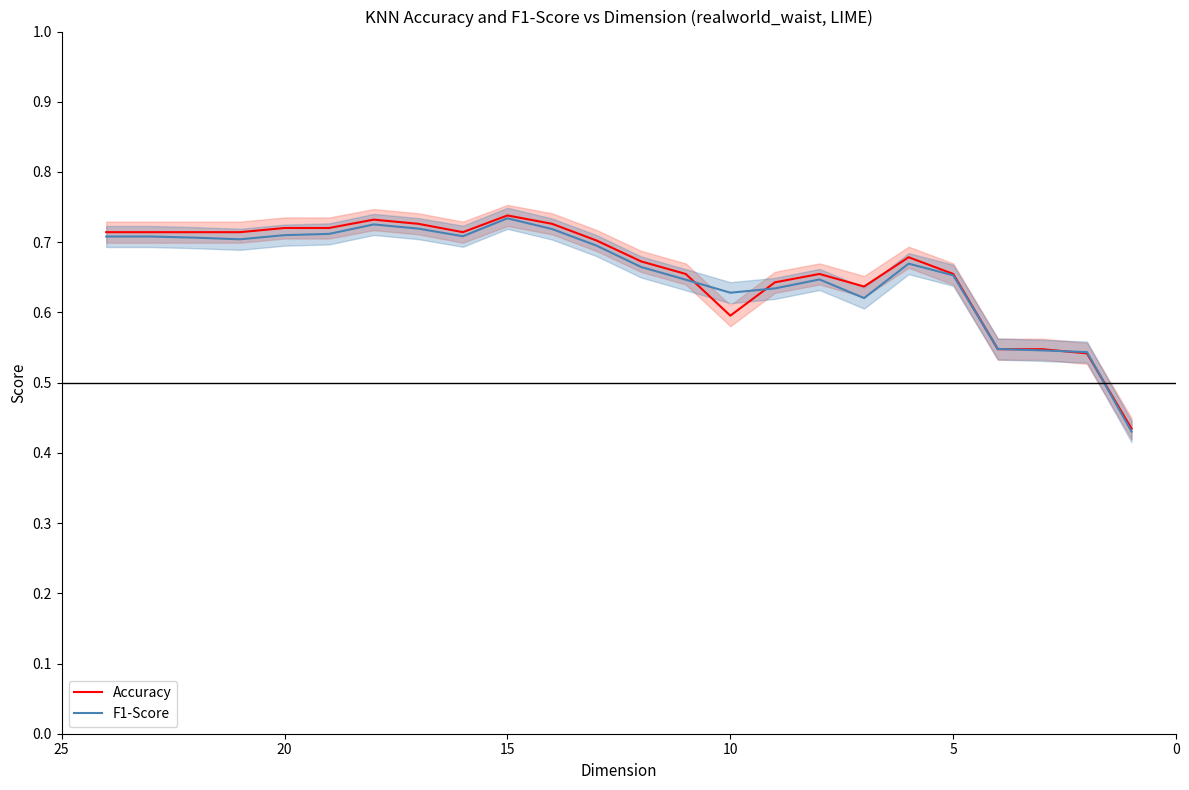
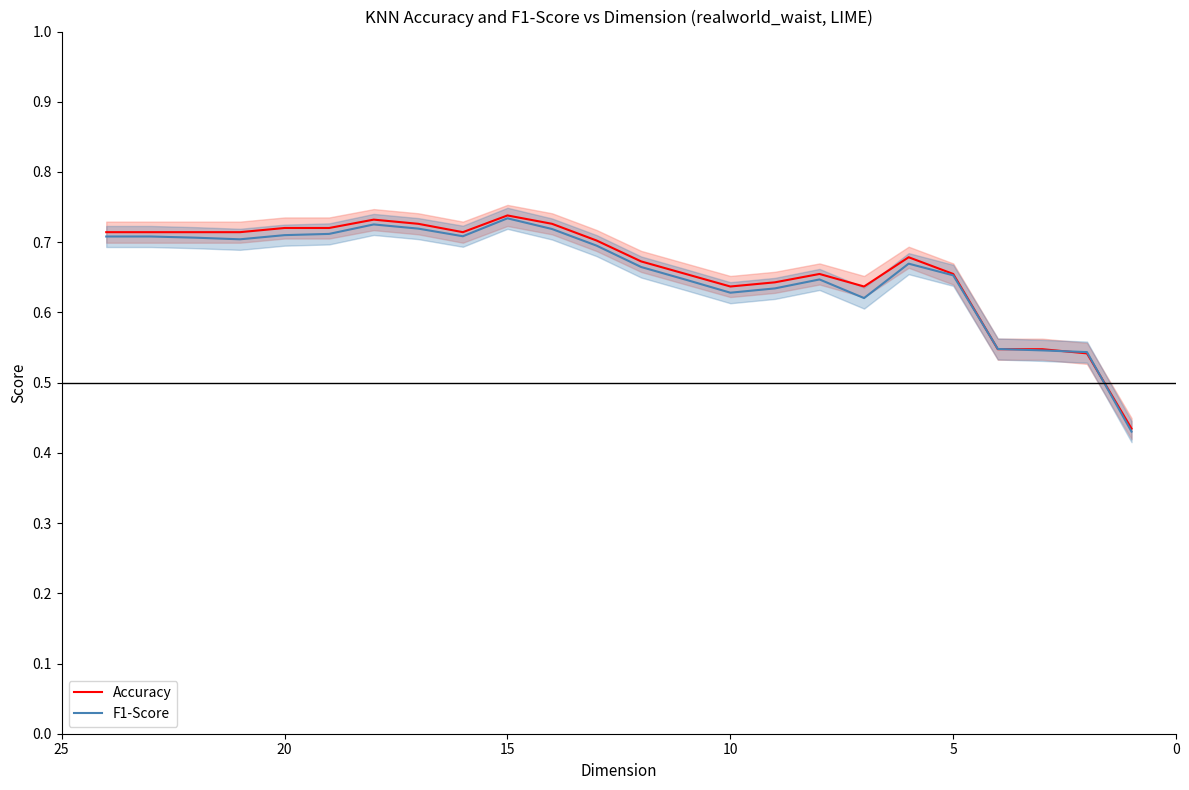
Accuracy, 10: 0.60 -> 0.64
